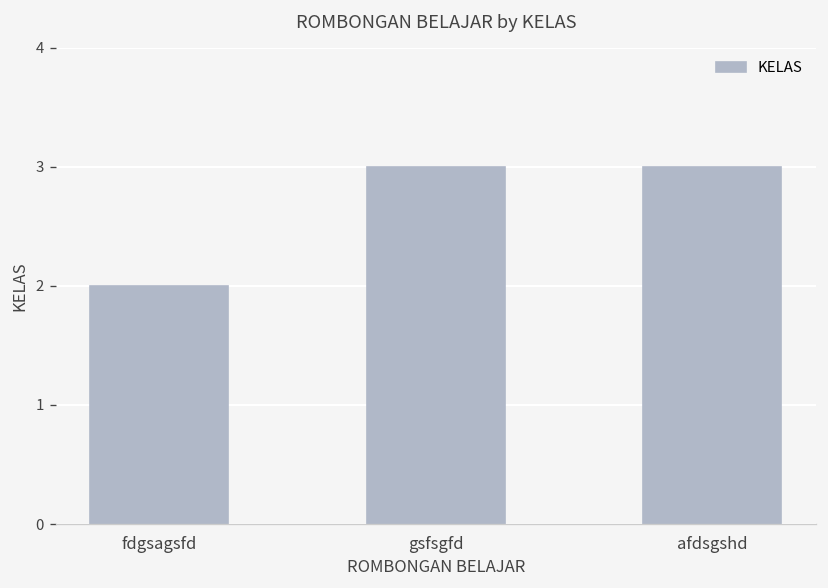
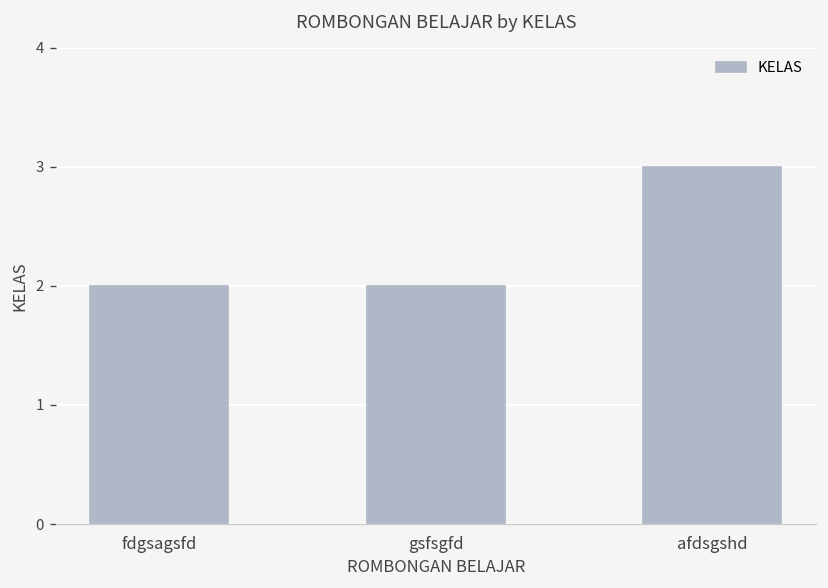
gsfsgfd: 3 -> 2
